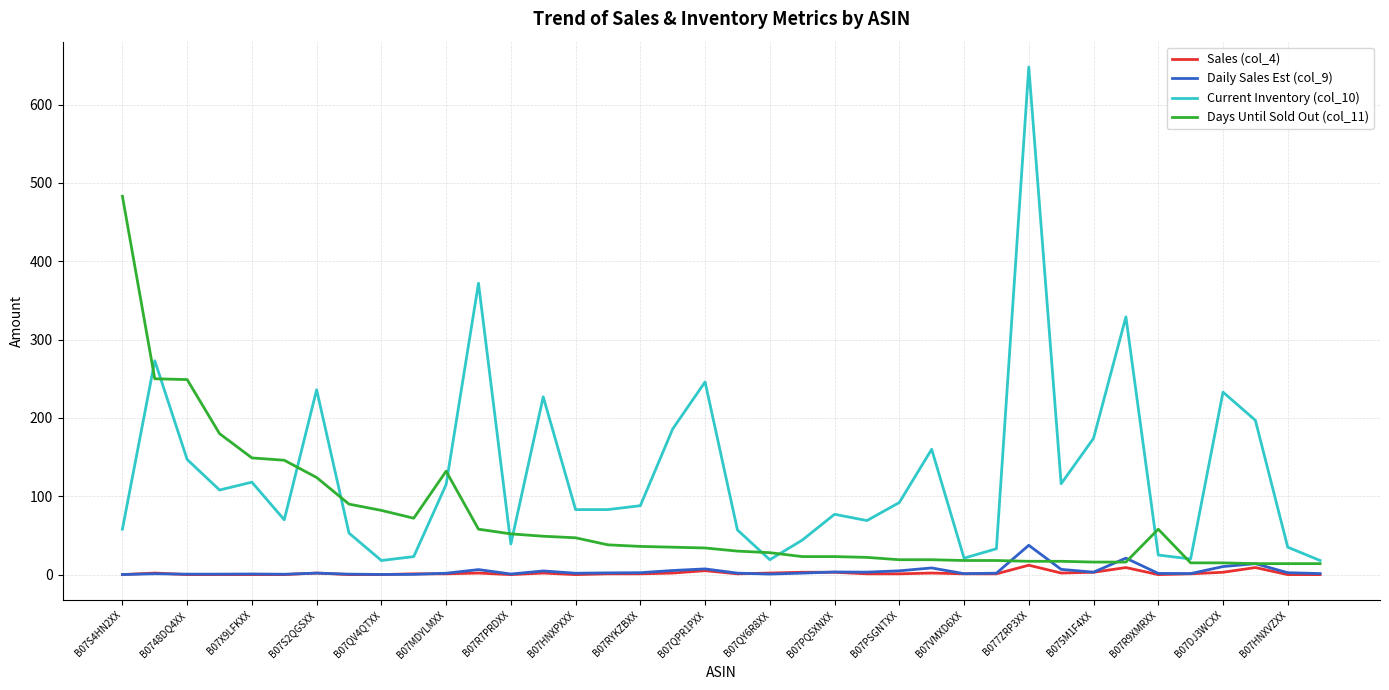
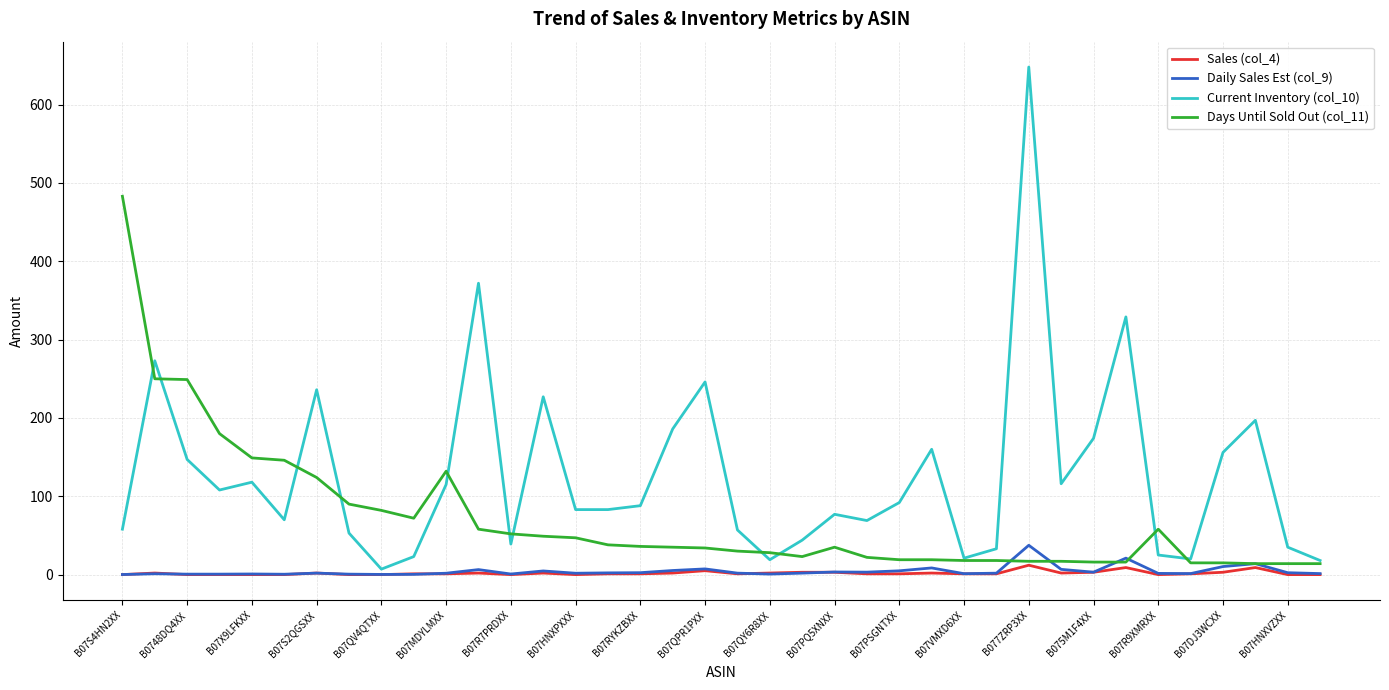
Current Inventory (col_10), B07QV4QTXX: 20 -> 10
Days Until Sold Out (col_11), B07PQ5XNXX: 20 -> 40
Current Inventory (col_10), B07DJ3WCXX: 230 -> 160
